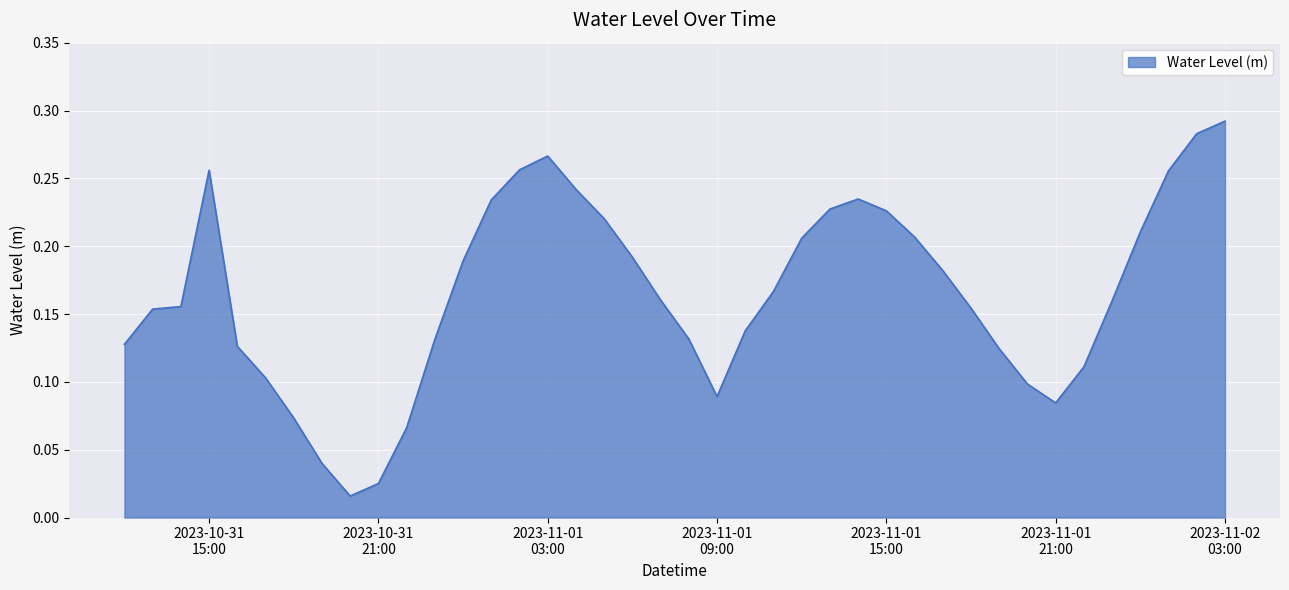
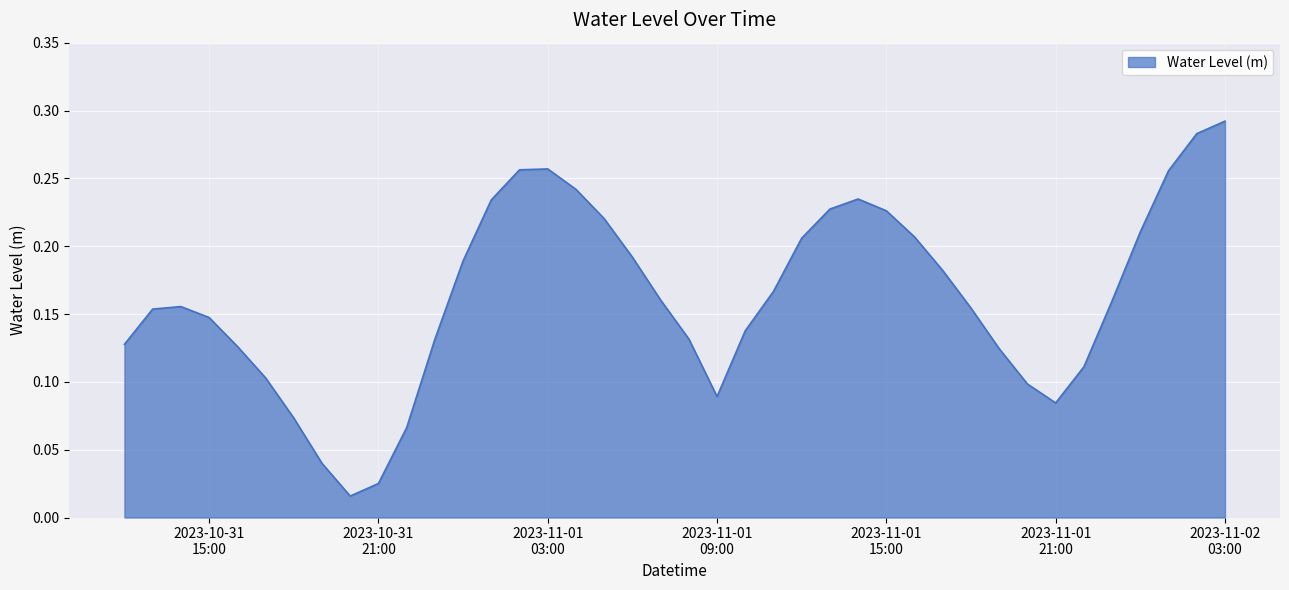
2023-10-31 15:00: 0.256 -> 0.147
2023-11-01 03:00: 0.266 -> 0.257
